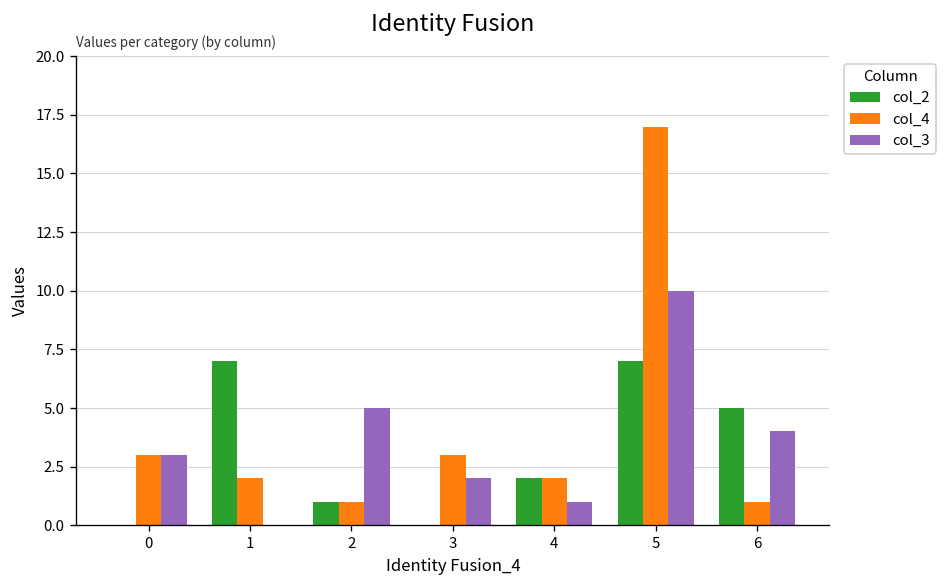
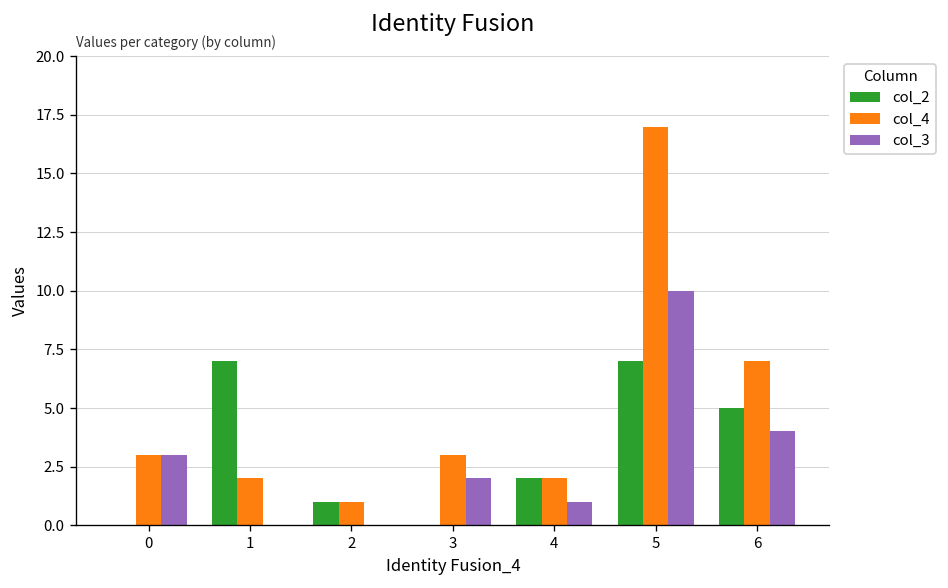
col_3, 2: 5 -> 0
col_4, 6: 1 -> 7
